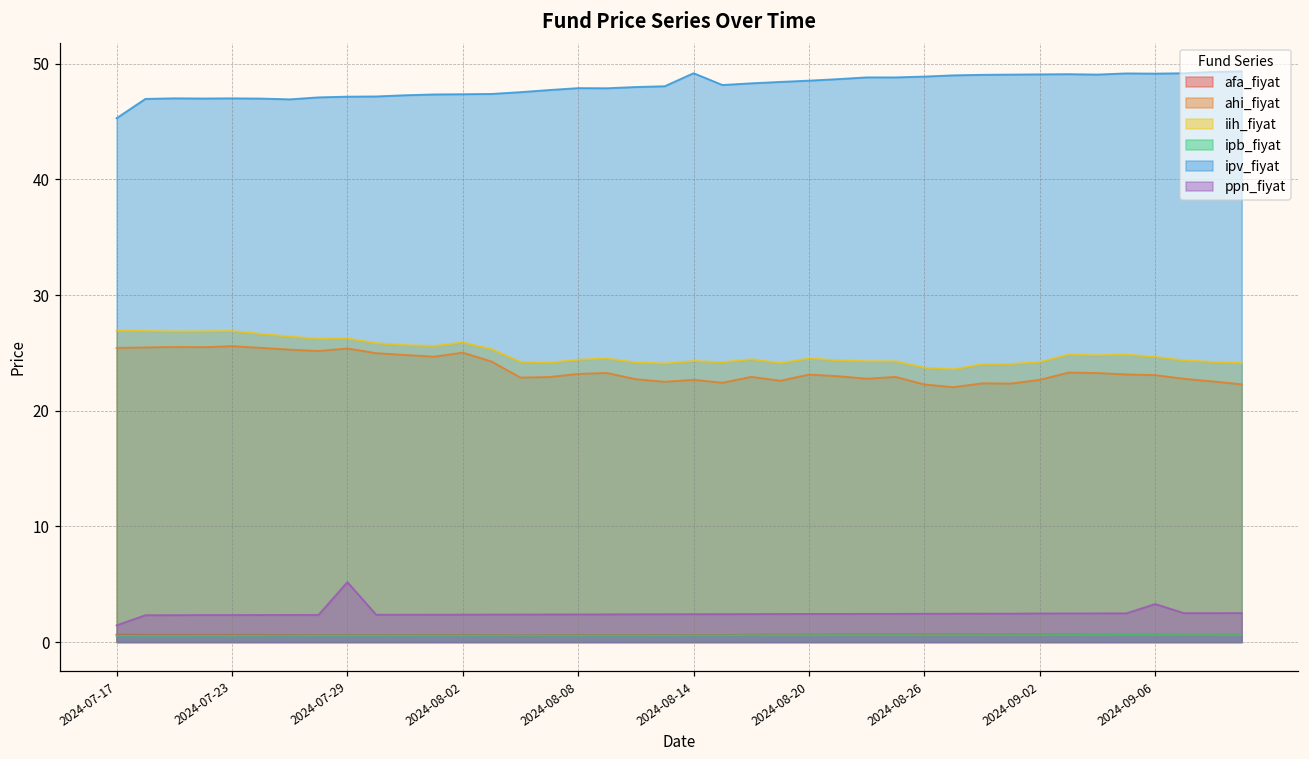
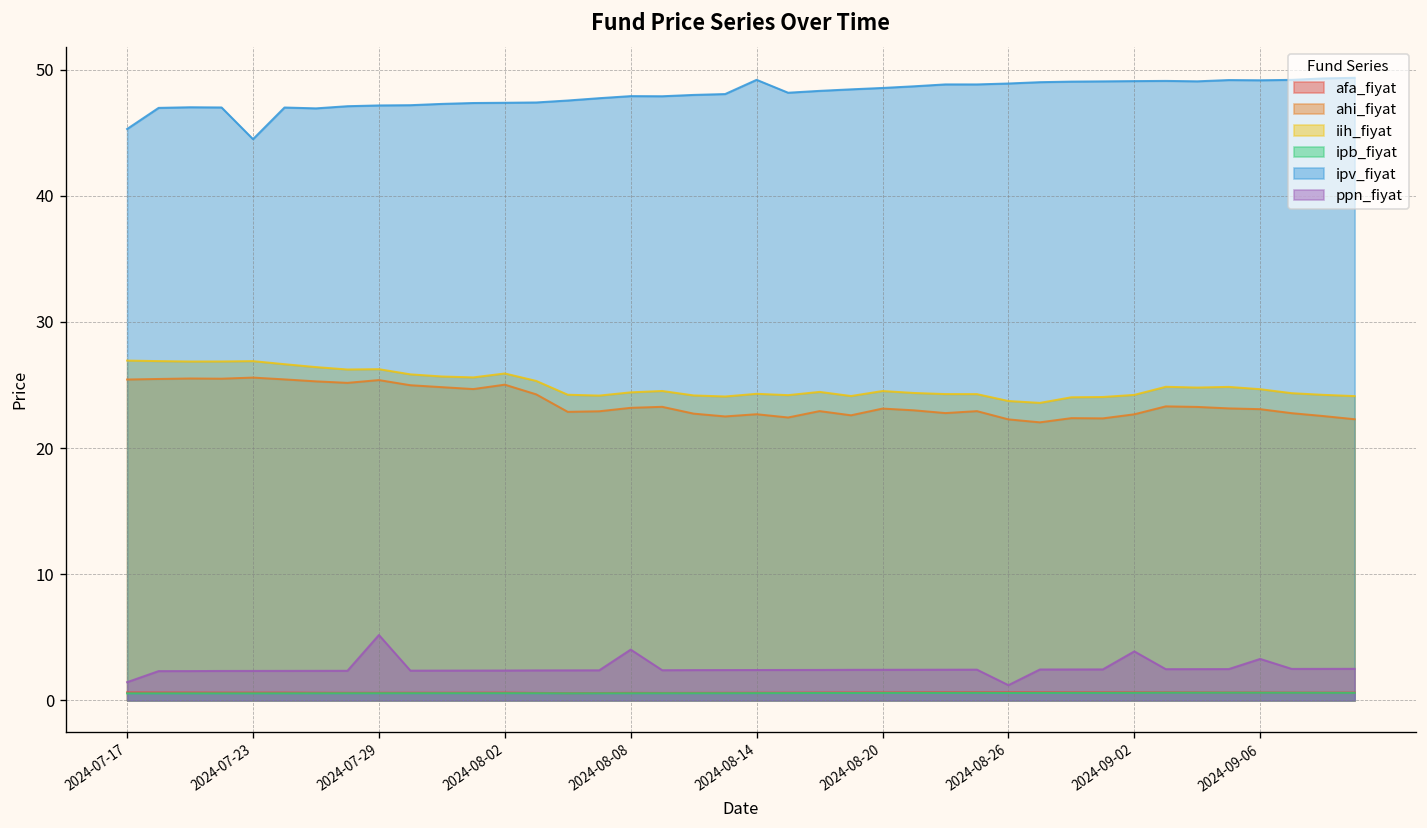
ipv_fiyat, 2024-07-23: 47.0 -> 44.5
ppn_fiyat, 2024-08-08: 2.4 -> 4.0
ppn_fiyat, 2024-08-26: 2.4 -> 1.2
ppn_fiyat, 2024-09-02: 2.5 -> 3.9
